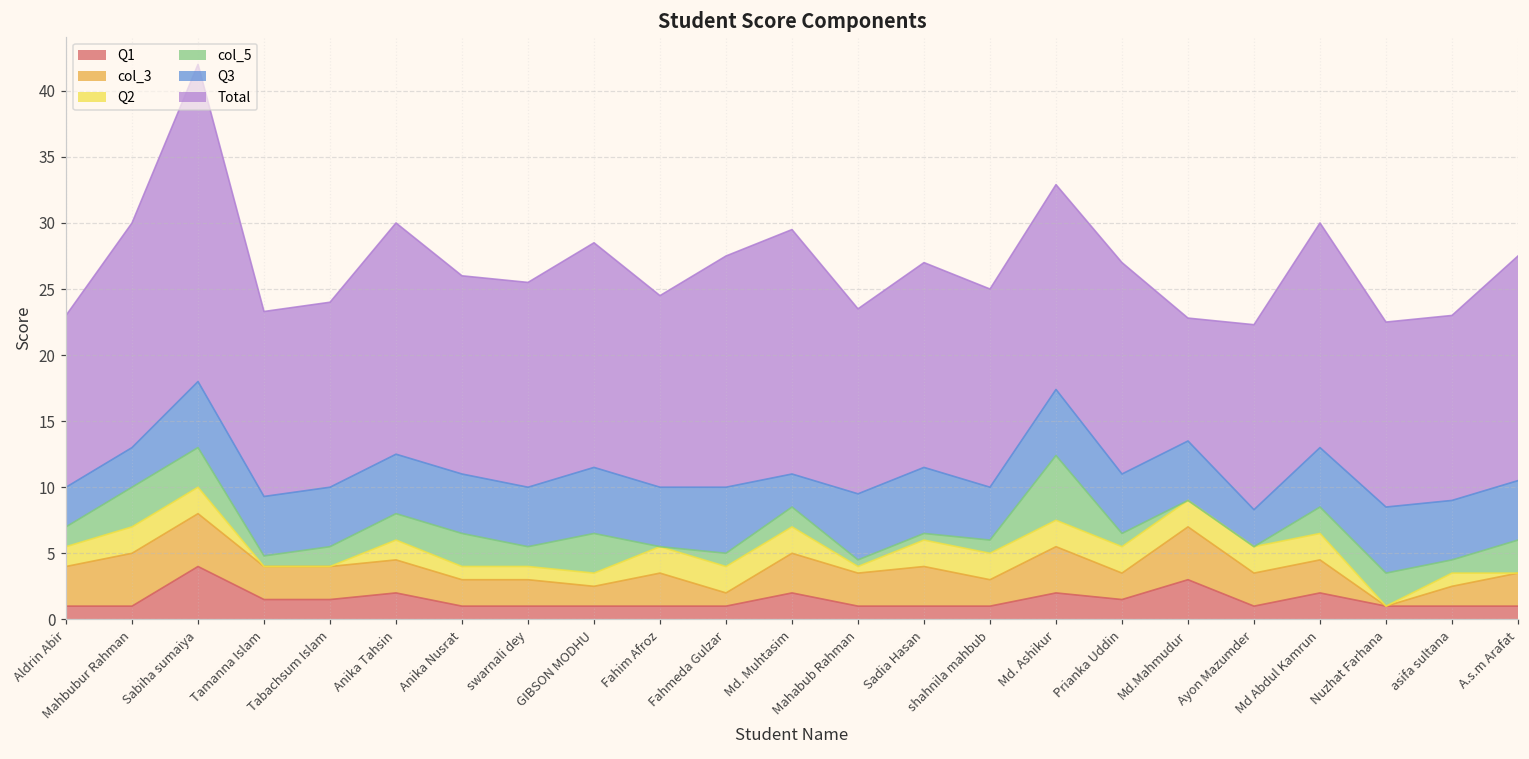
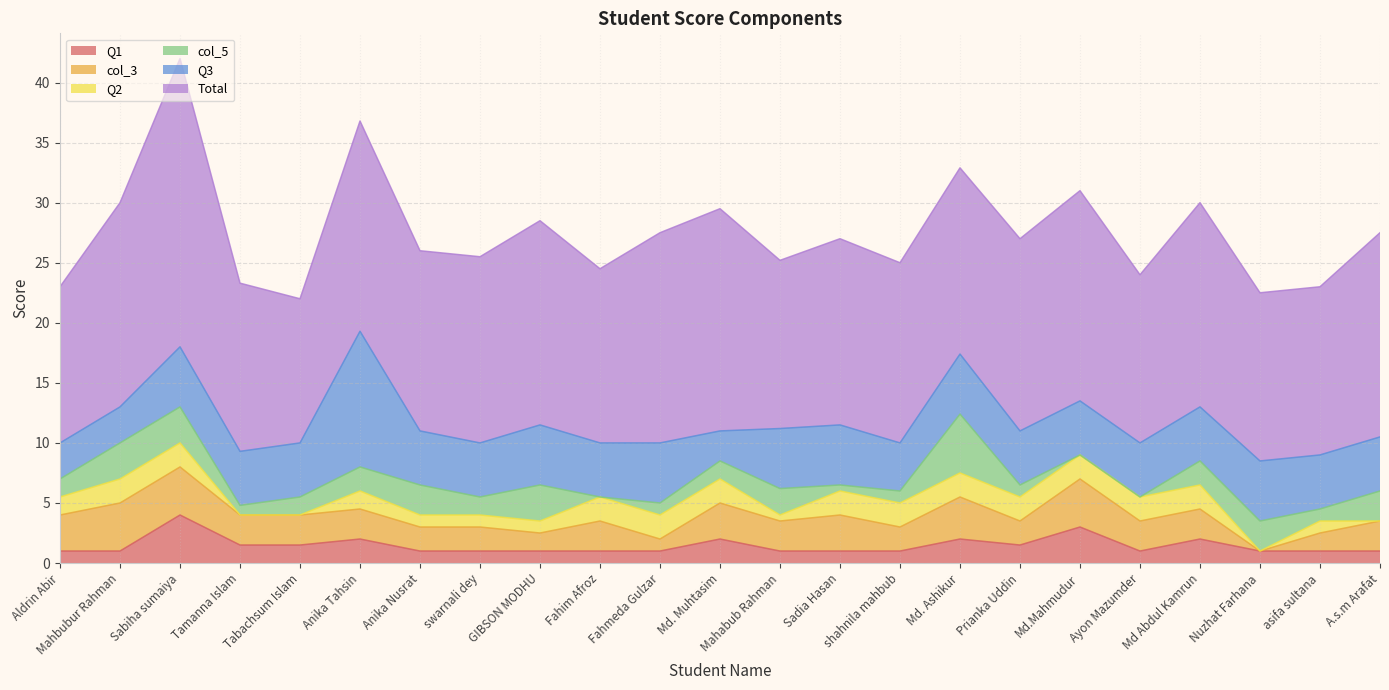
Total, Tabachsum Islam: 14 -> 12
Q3, Anika Tahsin: 4.5 -> 11.3
col_5, Mahabub Rahman: 0.5 -> 2.2
Total, Md.Mahmudur: 9.3 -> 17.5
Q3, Ayon Mazumder: 2.8 -> 4.5
